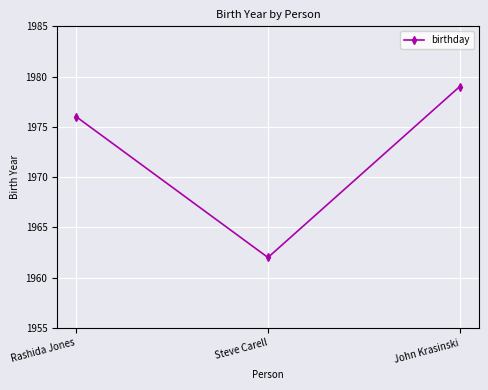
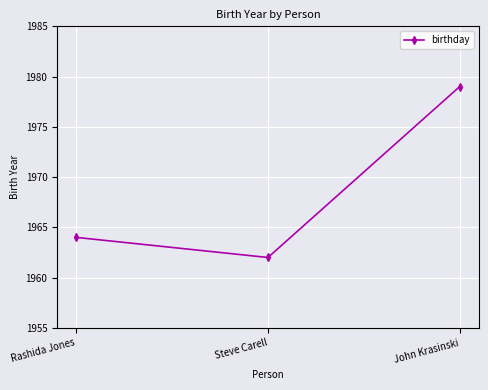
Rashida Jones: 1976 -> 1964
